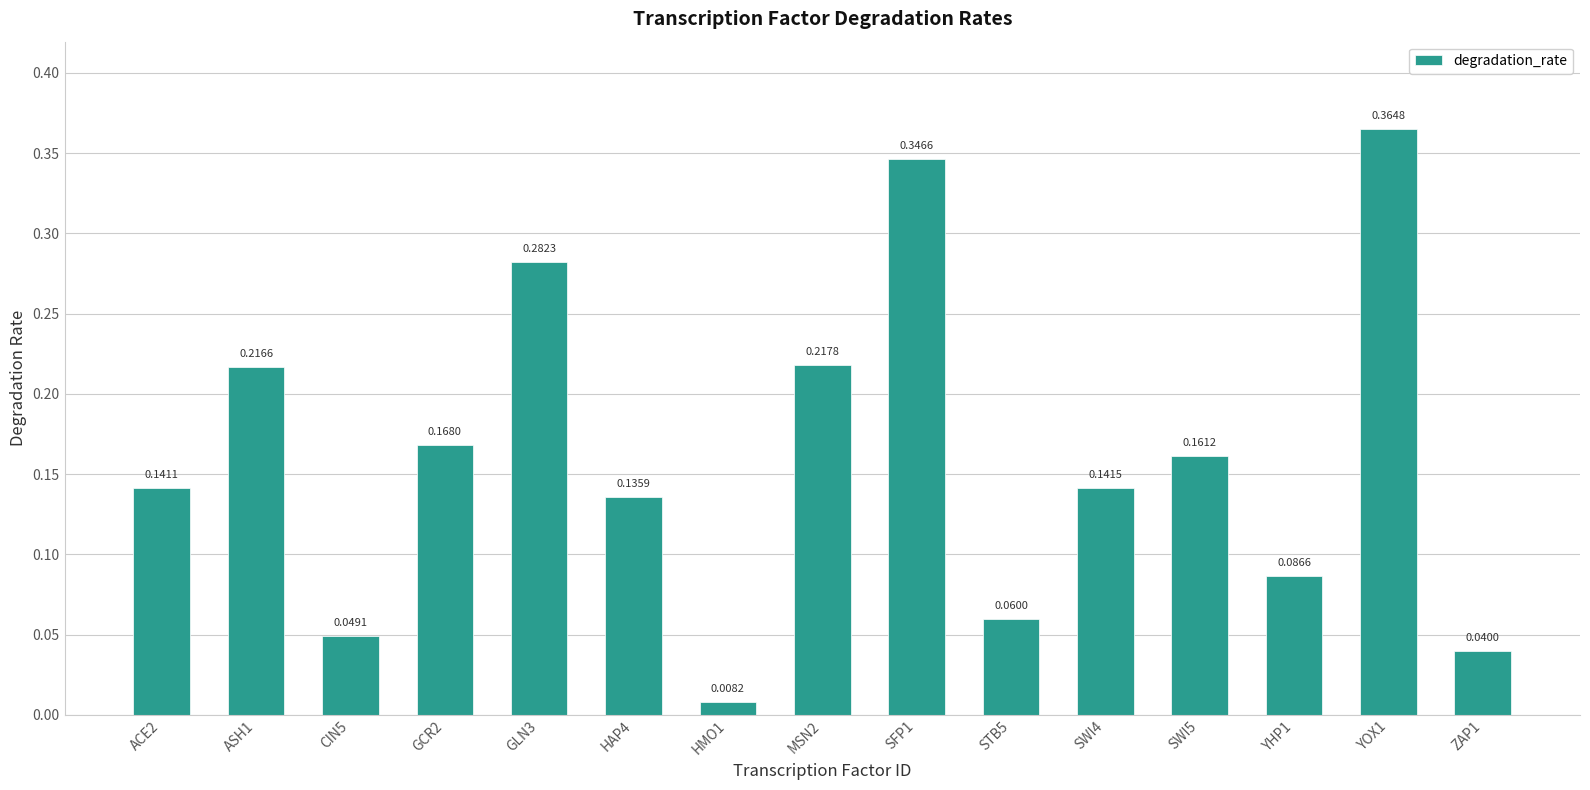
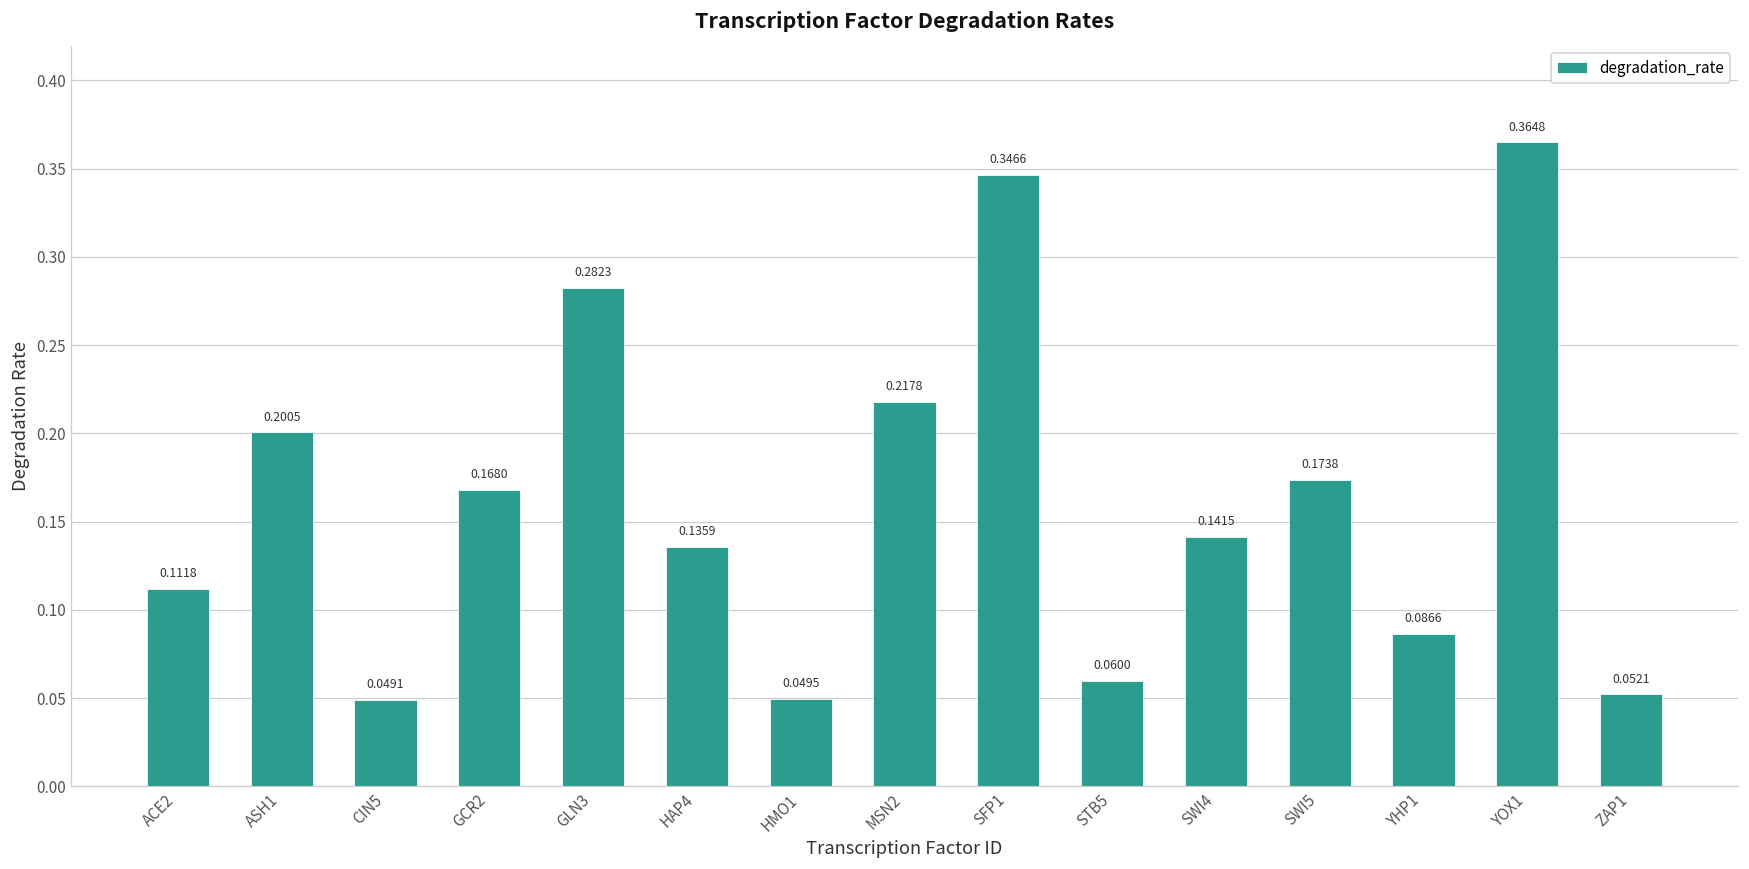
ACE2: 0.1411 -> 0.1118
ASH1: 0.2166 -> 0.2005
HMO1: 0.0082 -> 0.0495
SWI5: 0.1612 -> 0.1738
ZAP1: 0.0400 -> 0.0521
